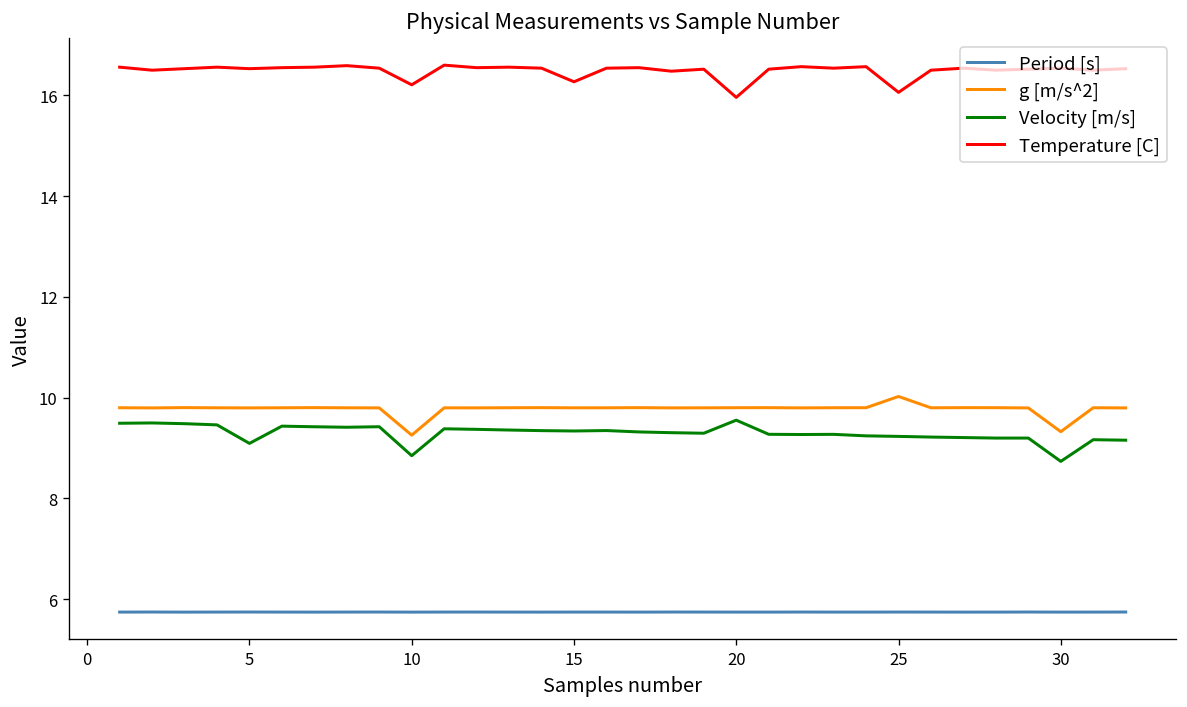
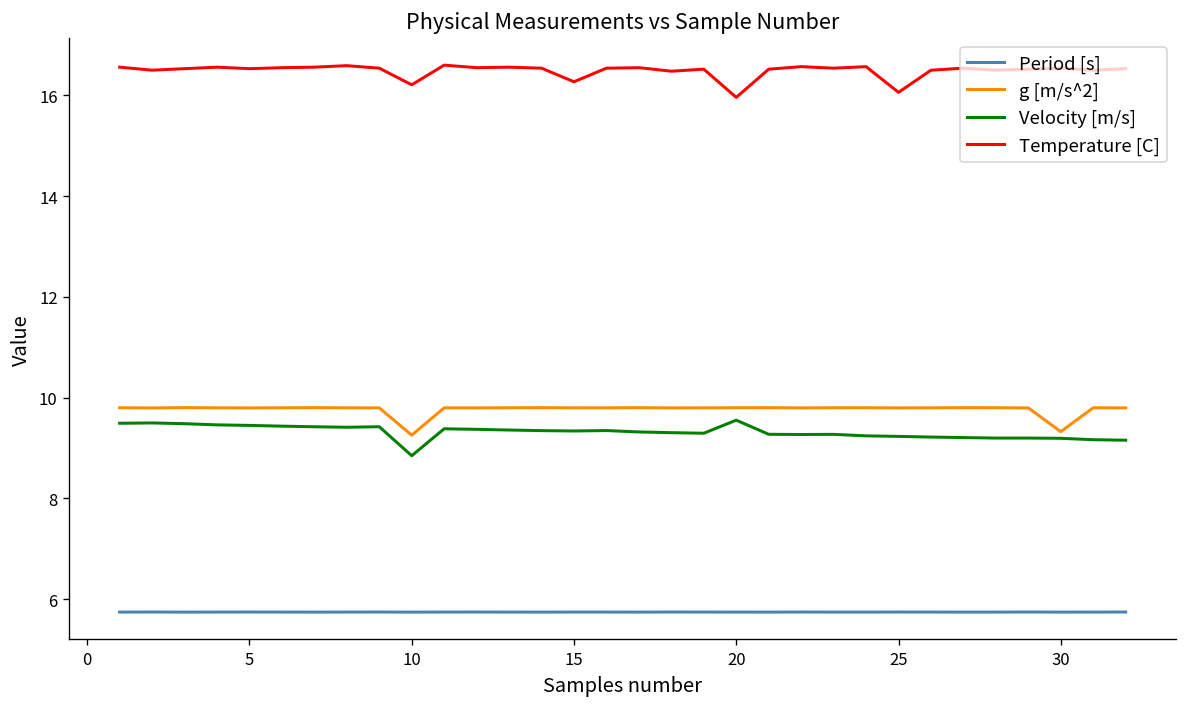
Velocity [m/s], 5: 9.1 -> 9.4
g [m/s^2], 25: 10.0 -> 9.8
Velocity [m/s], 30: 8.7 -> 9.2
